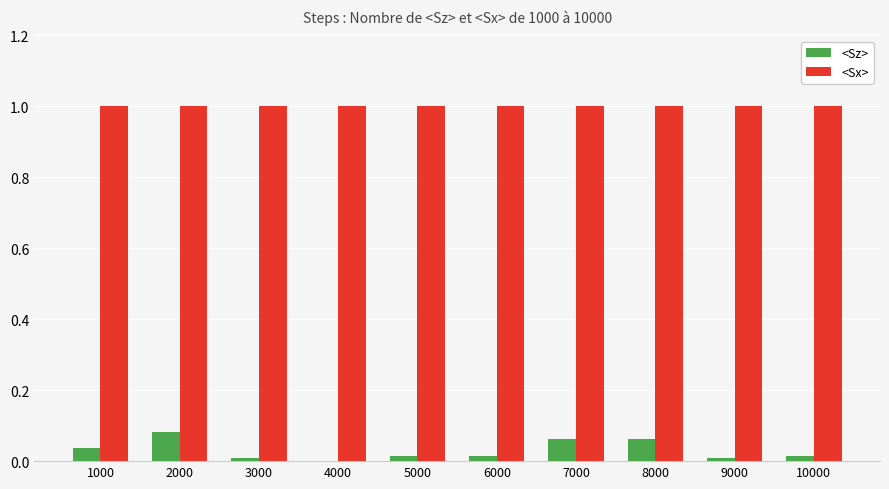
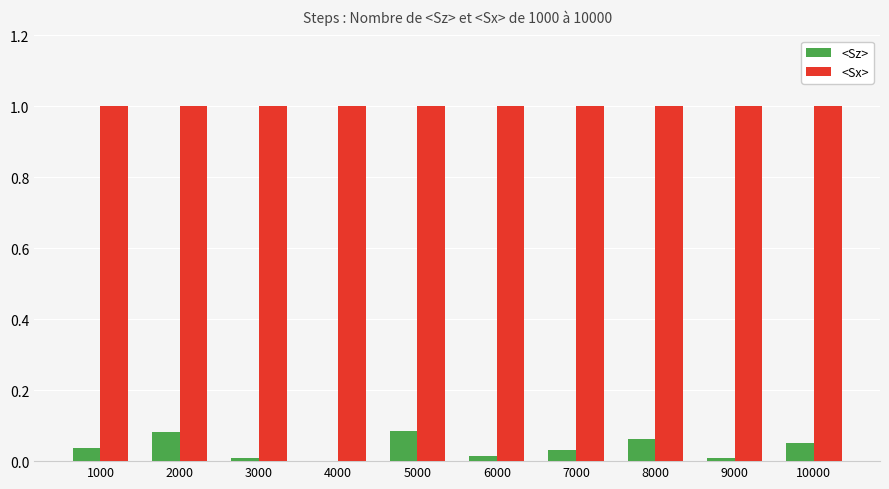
<Sz>, 5000: 0.02 -> 0.09
<Sz>, 7000: 0.06 -> 0.03
<Sz>, 10000: 0.02 -> 0.05
